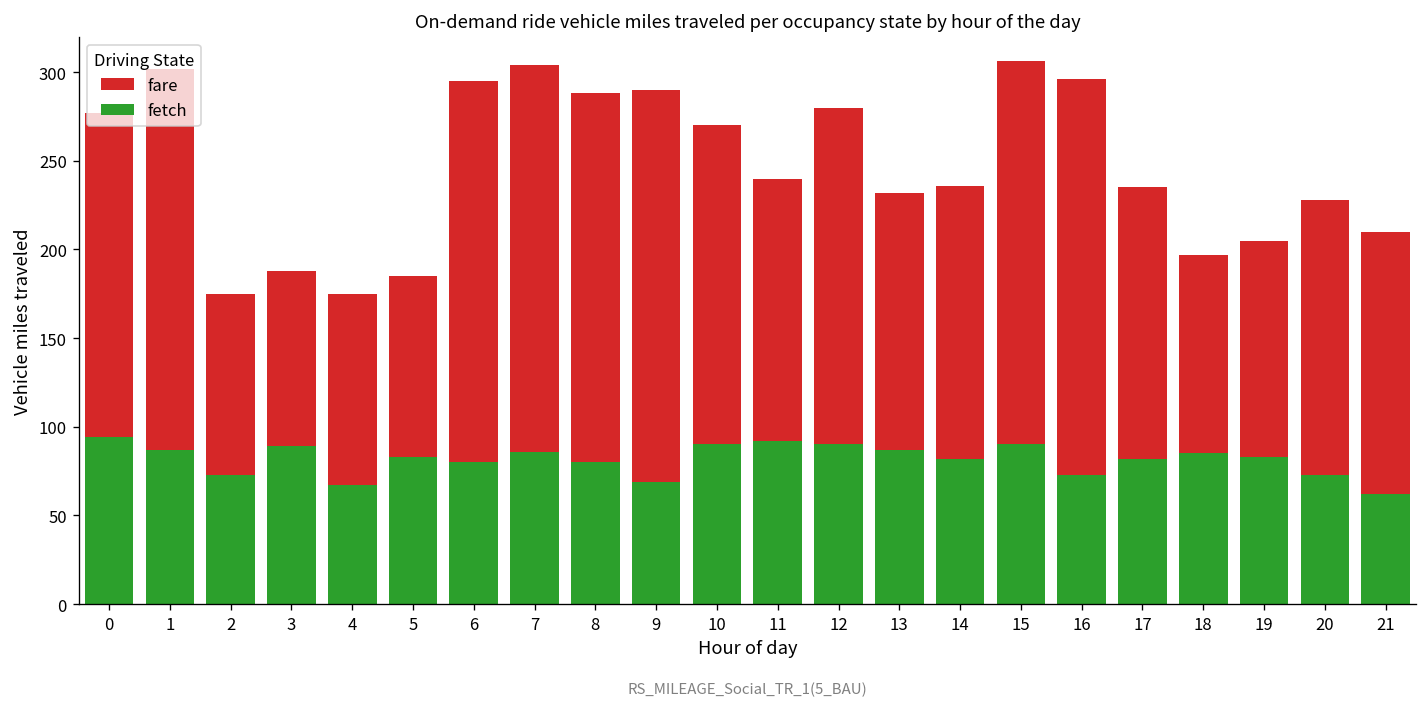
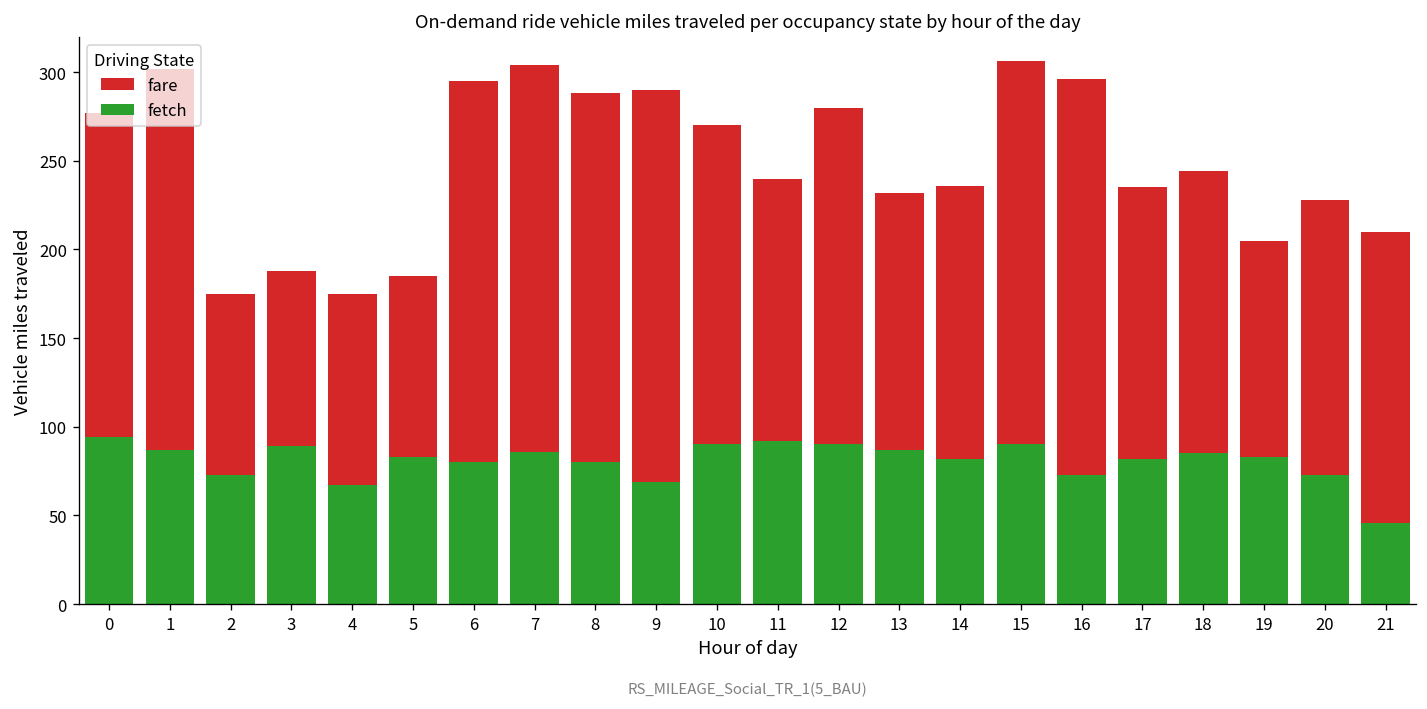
fare, 18: 197 -> 244
fetch, 21: 62 -> 46
